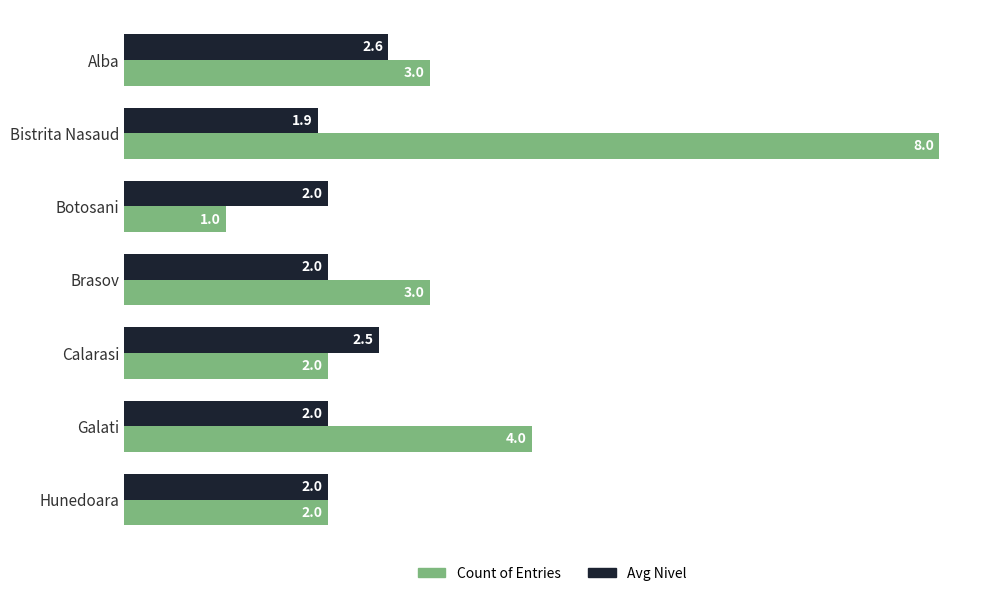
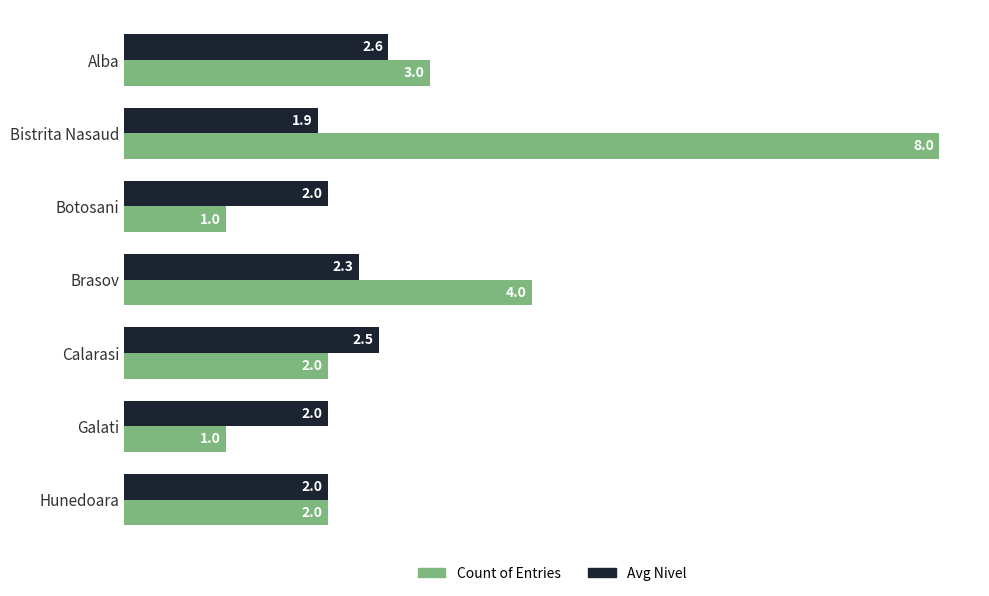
Avg Nivel, Brasov: 2.0 -> 2.3
Count of Entries, Brasov: 3.0 -> 4.0
Count of Entries, Galati: 4.0 -> 1.0
